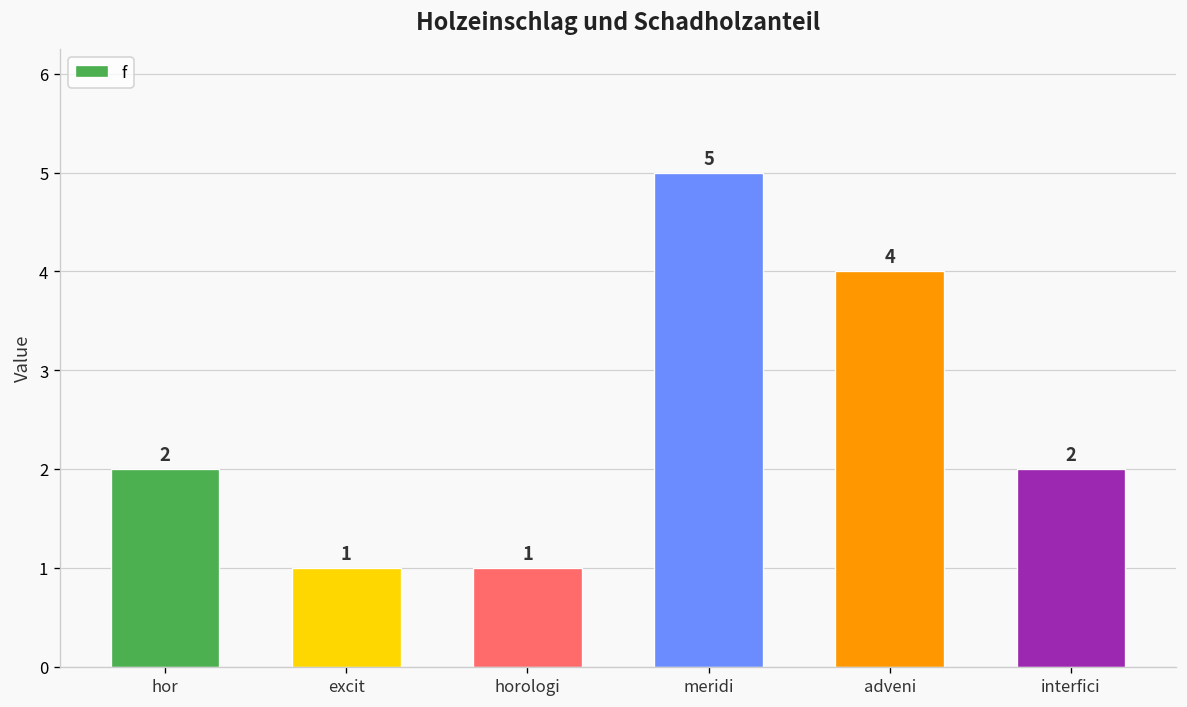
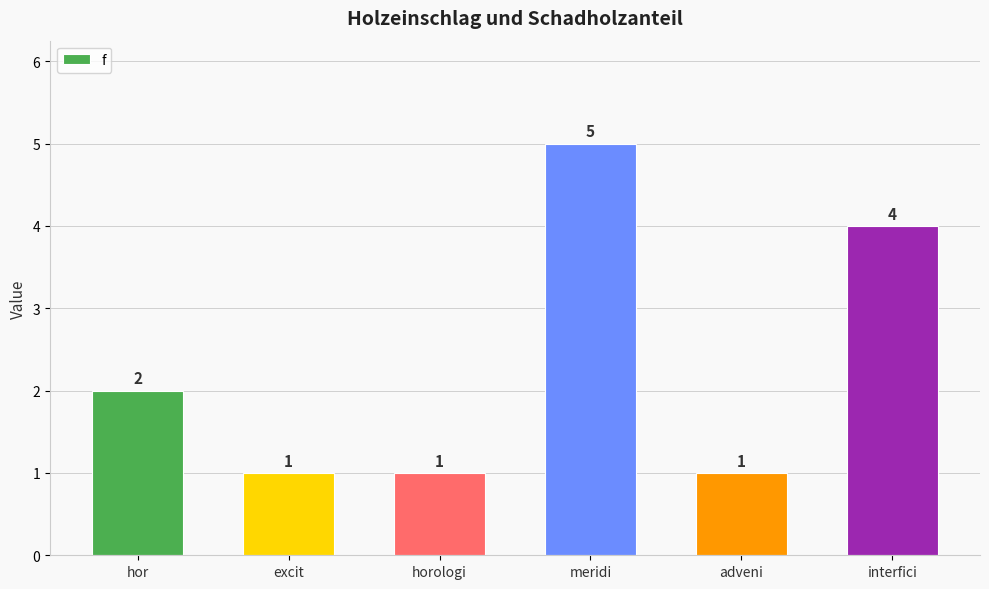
adveni: 4 -> 1
interfici: 2 -> 4
